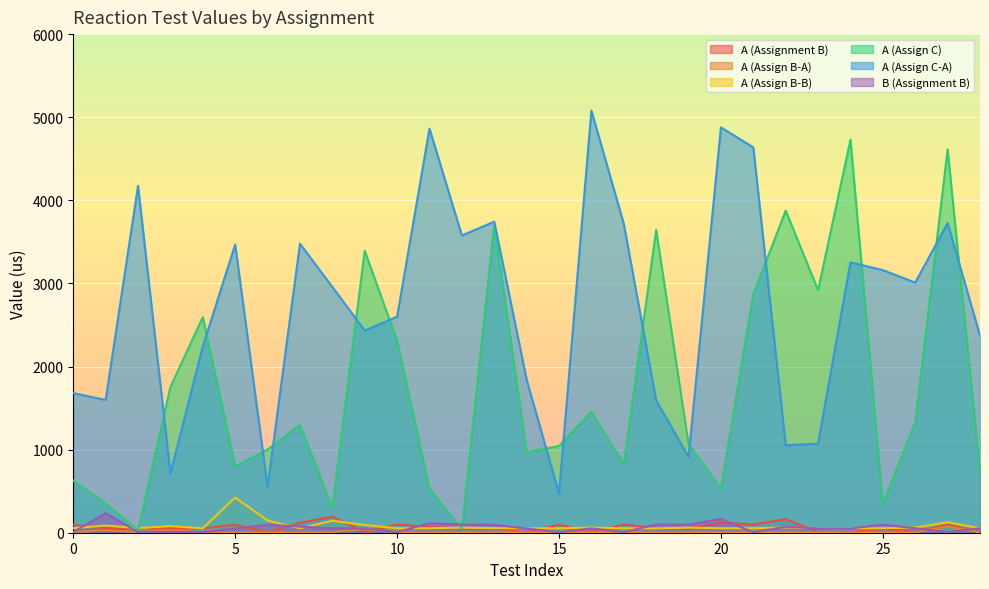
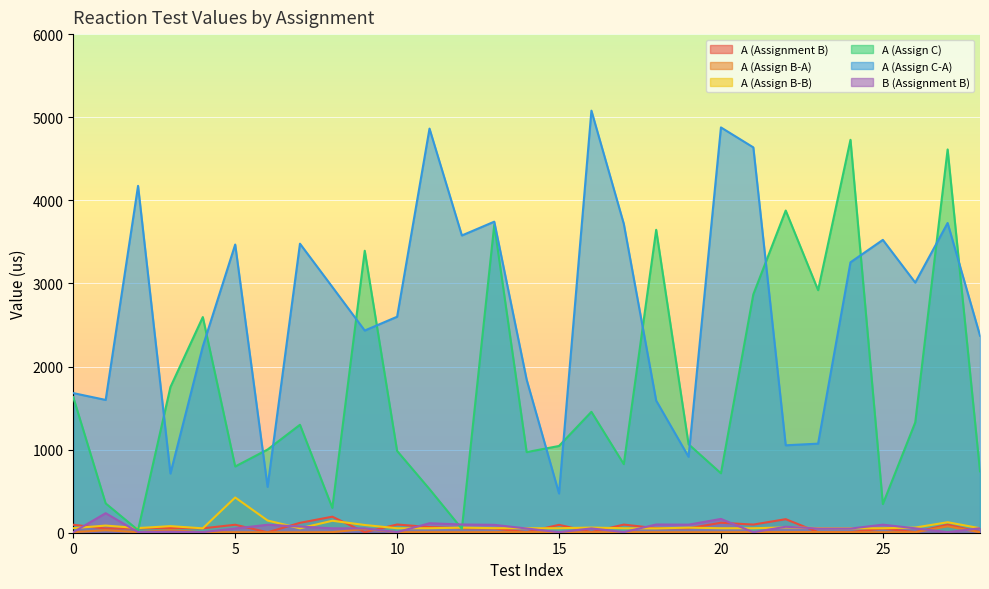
A (Assign C), 0: 600 -> 1600
A (Assign C), 10: 2300 -> 1000
A (Assign C), 20: 500 -> 700
A (Assign C-A), 25: 3200 -> 3500
